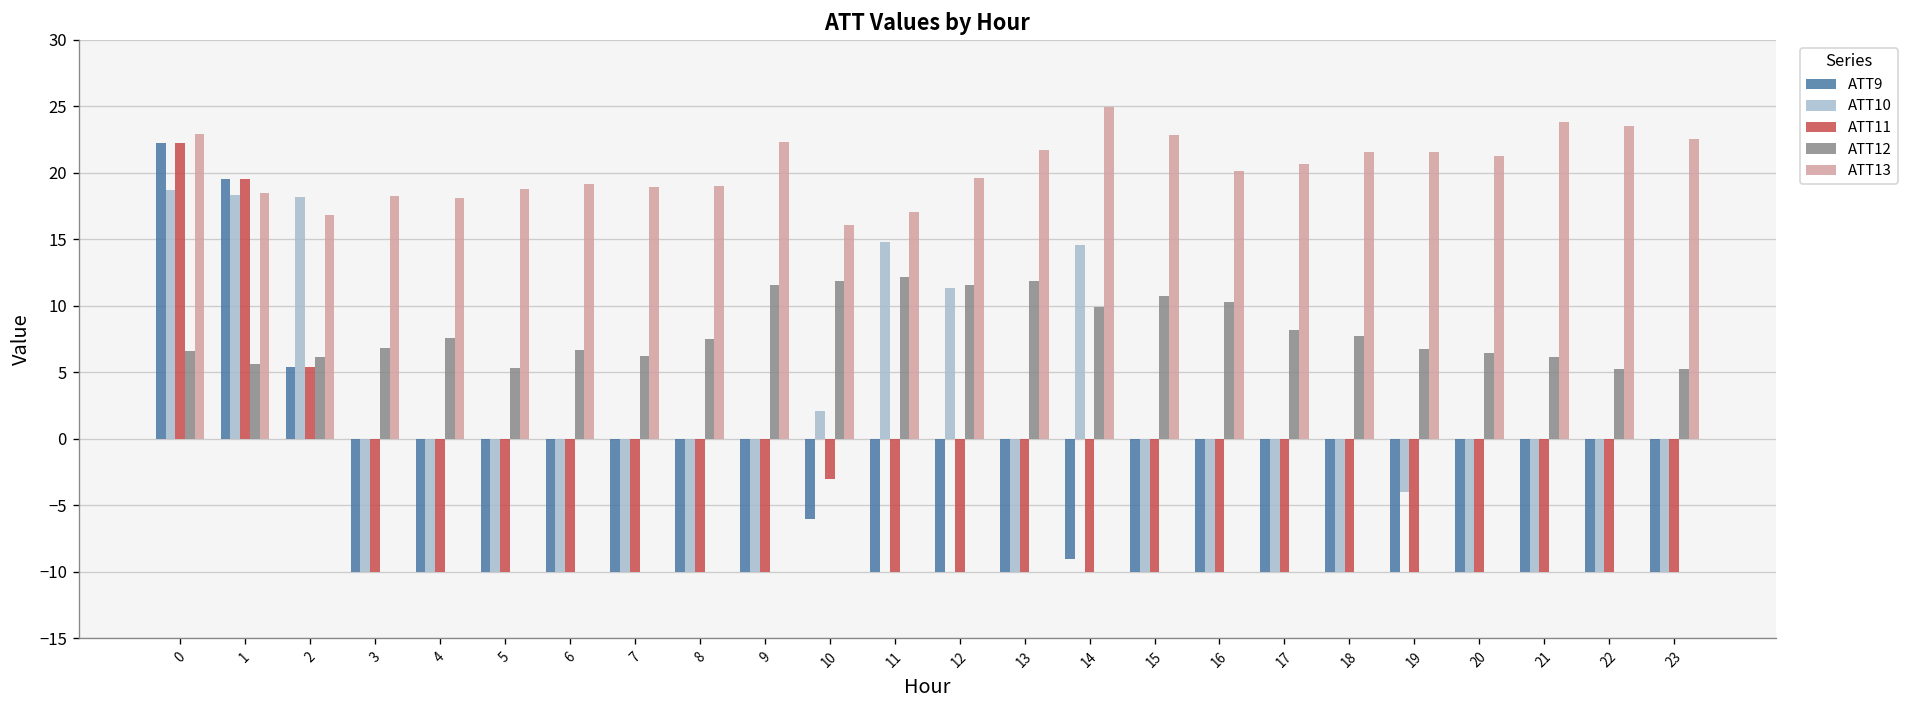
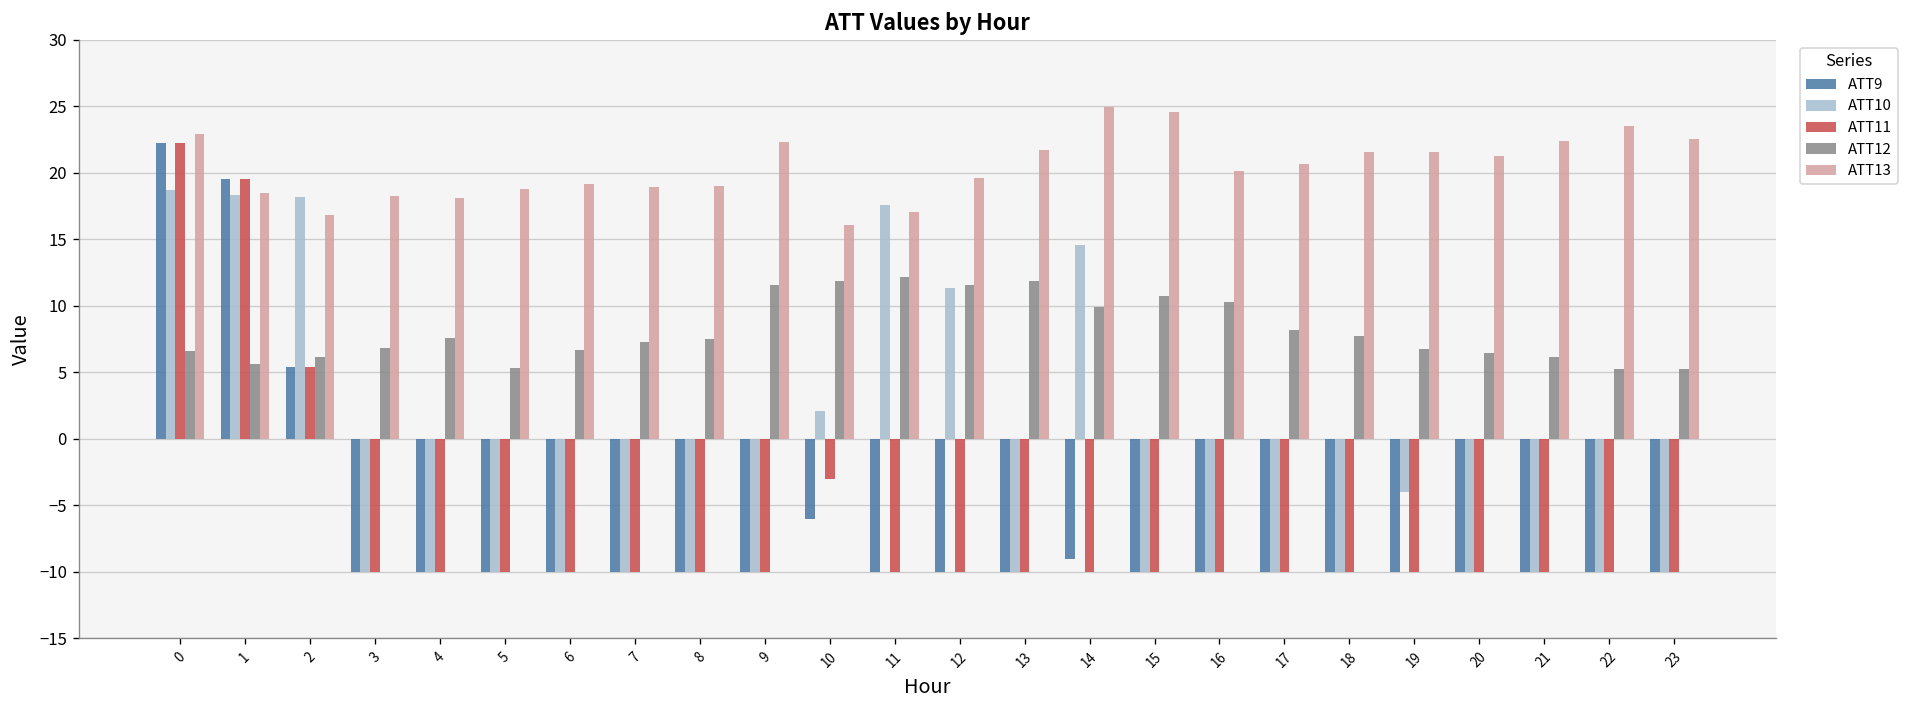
ATT12, 7: 6.2 -> 7.3
ATT10, 11: 14.8 -> 17.6
ATT13, 15: 22.9 -> 24.6
ATT13, 21: 23.9 -> 22.4
